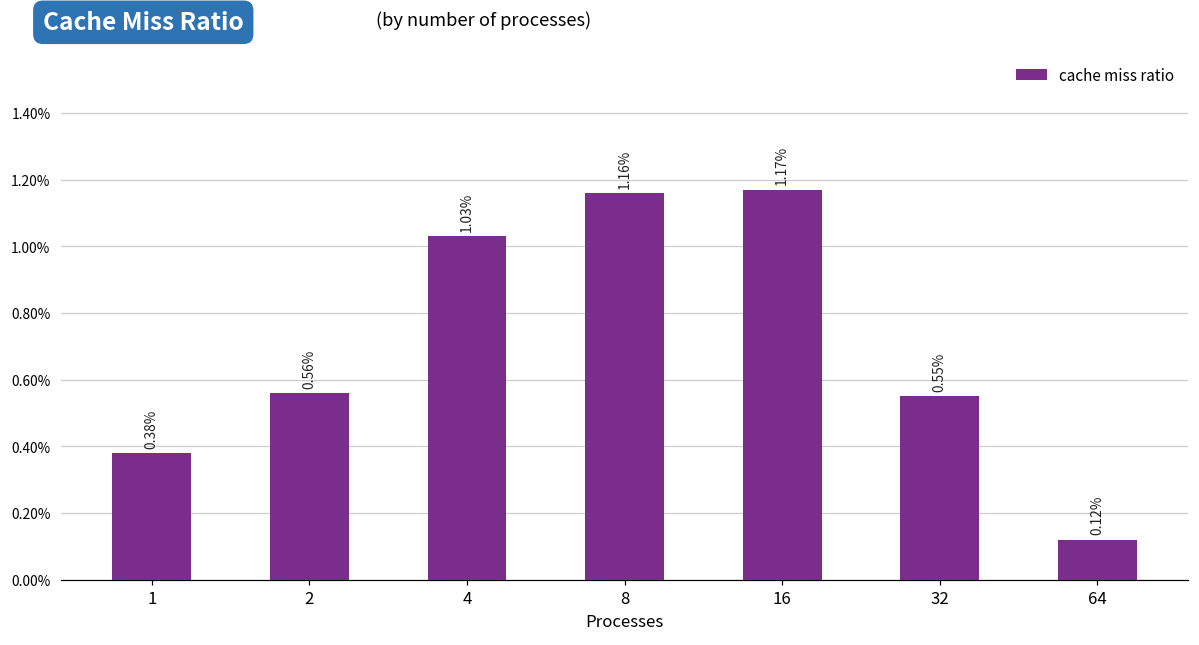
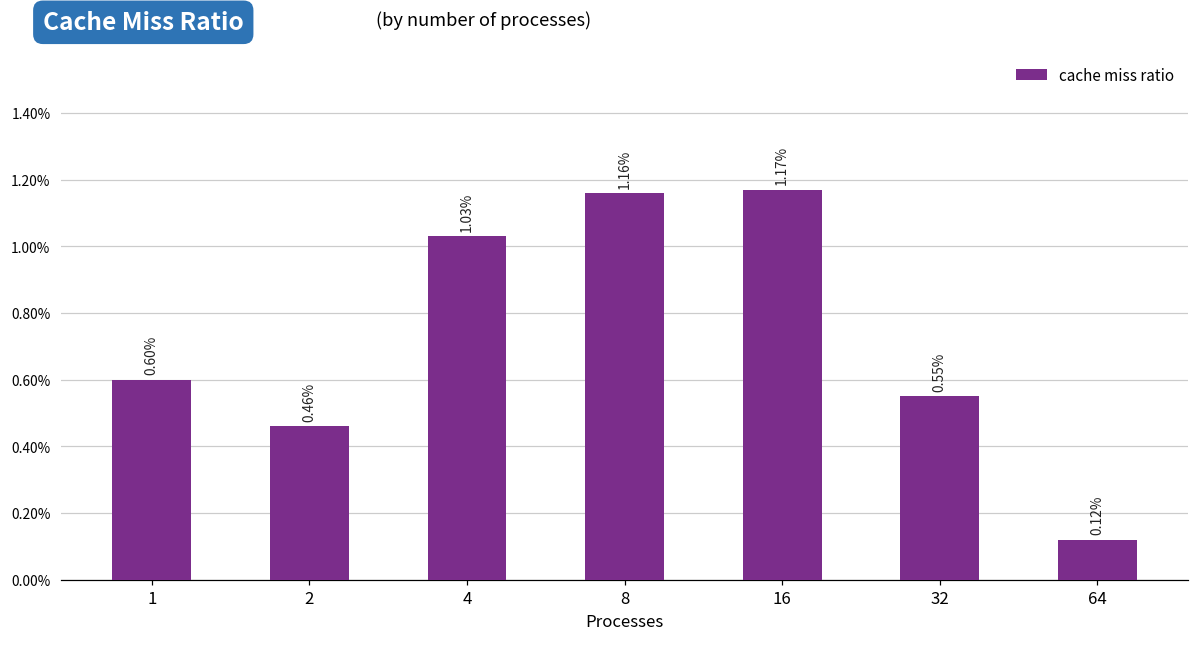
1: 0.38% -> 0.60%
2: 0.56% -> 0.46%
